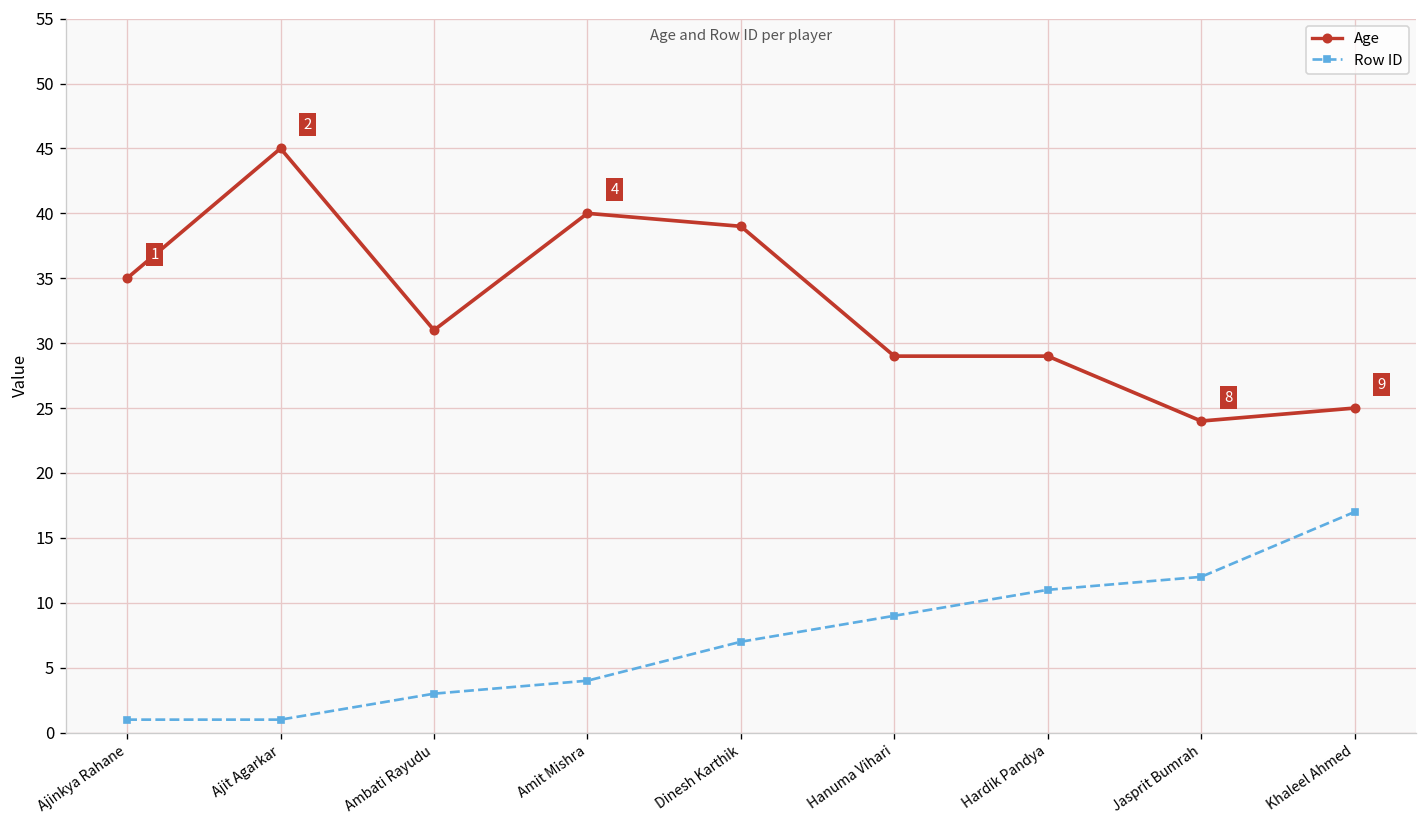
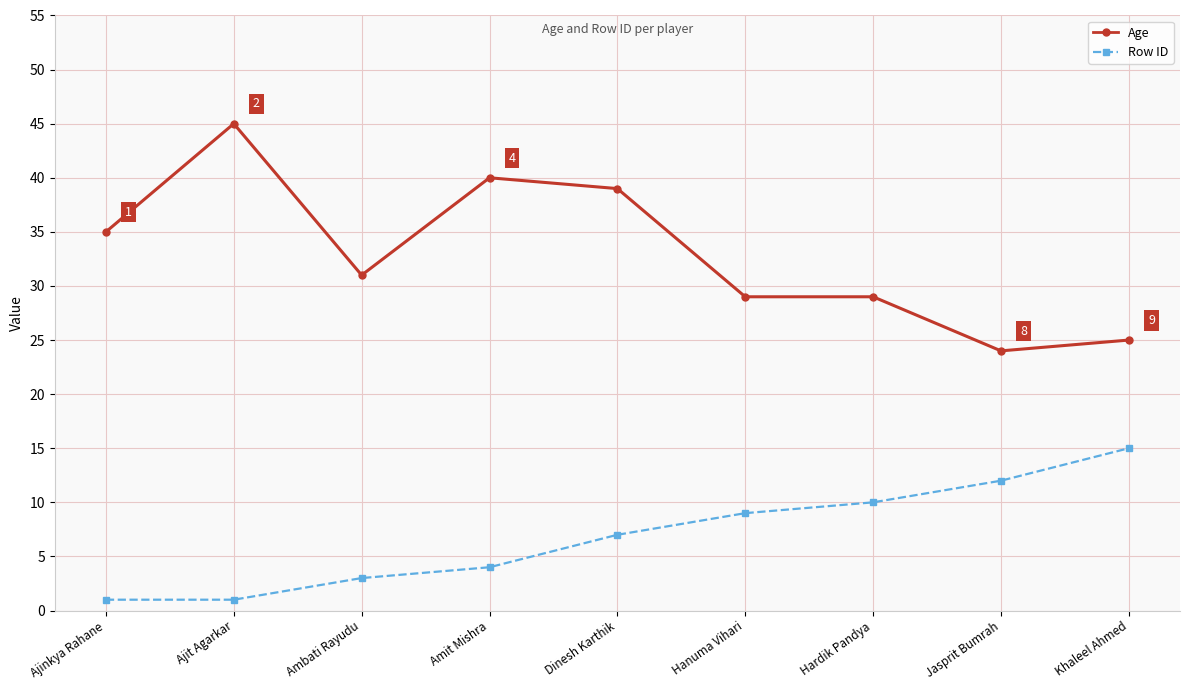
Row ID, Hardik Pandya: 11 -> 10
Row ID, Khaleel Ahmed: 17 -> 15
